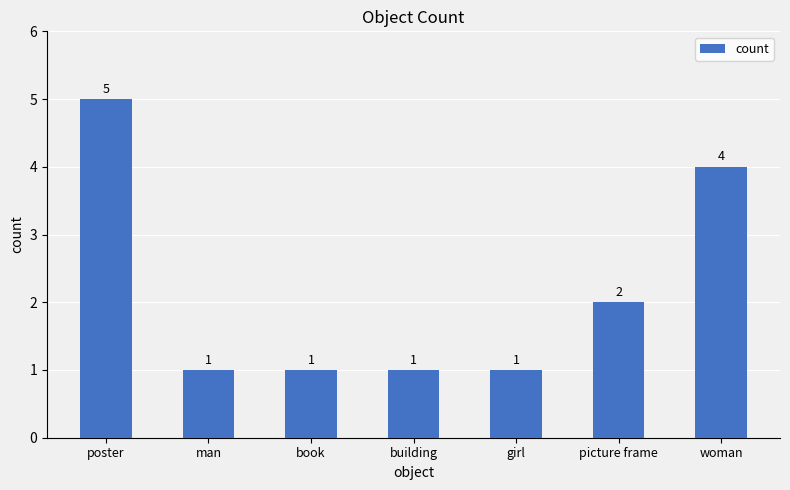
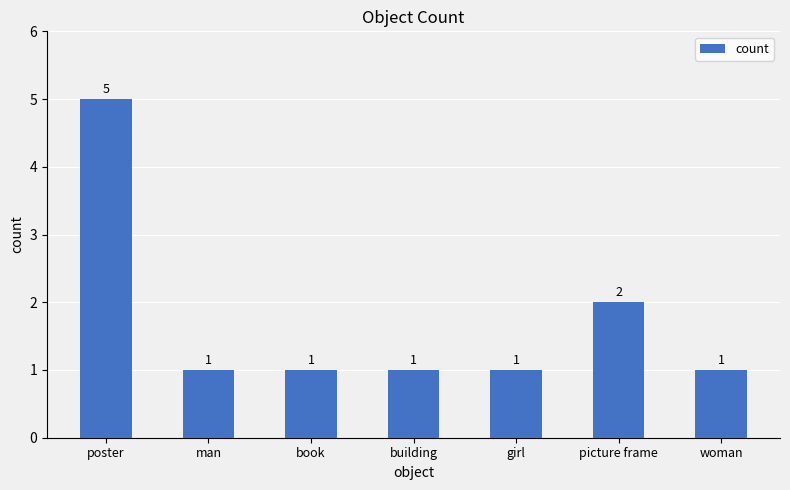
woman: 4 -> 1
